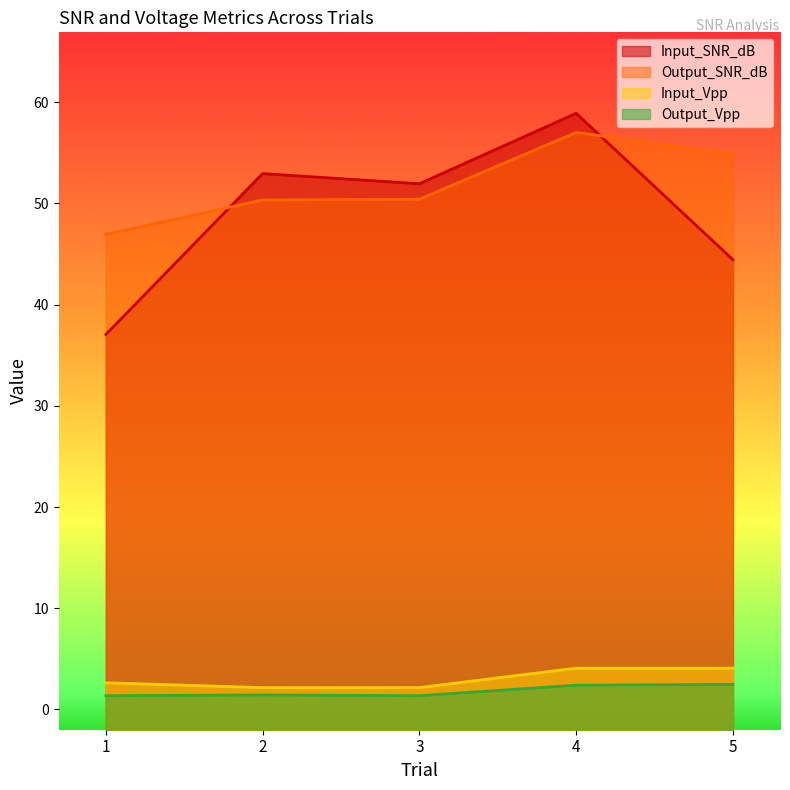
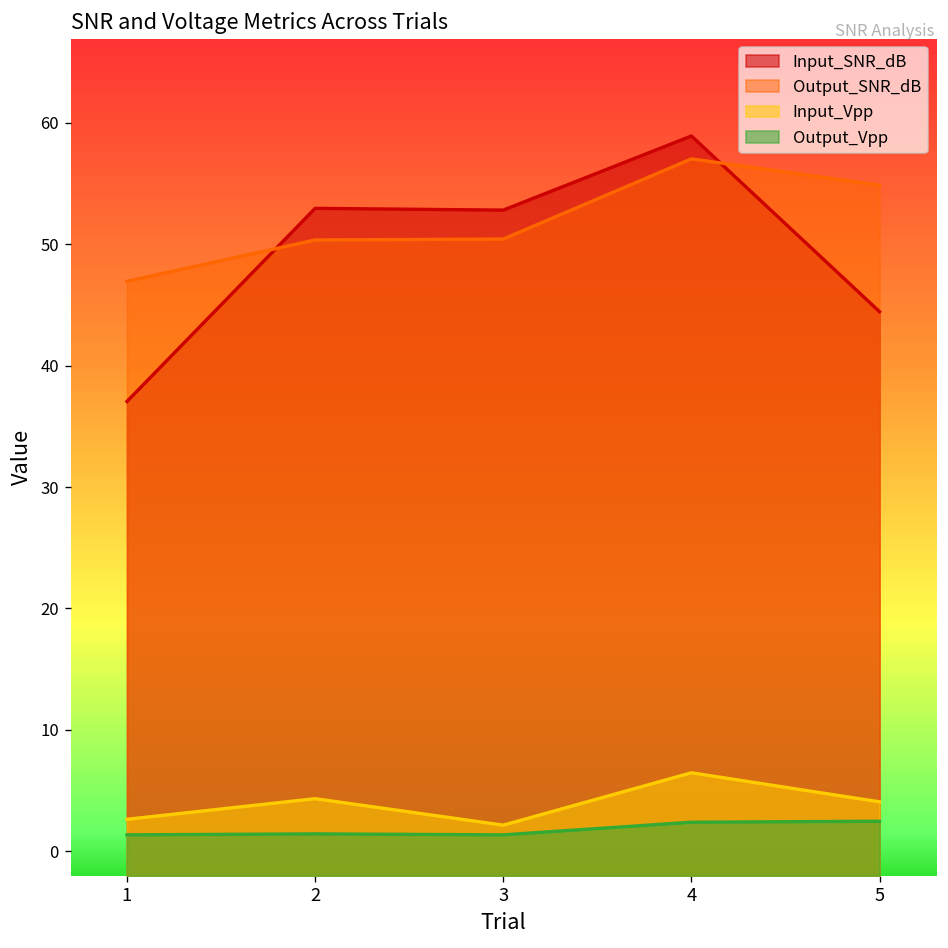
Input_Vpp, 2: 2.2 -> 4.3
Input_SNR_dB, 3: 51.9 -> 52.8
Input_Vpp, 4: 4.1 -> 6.5
